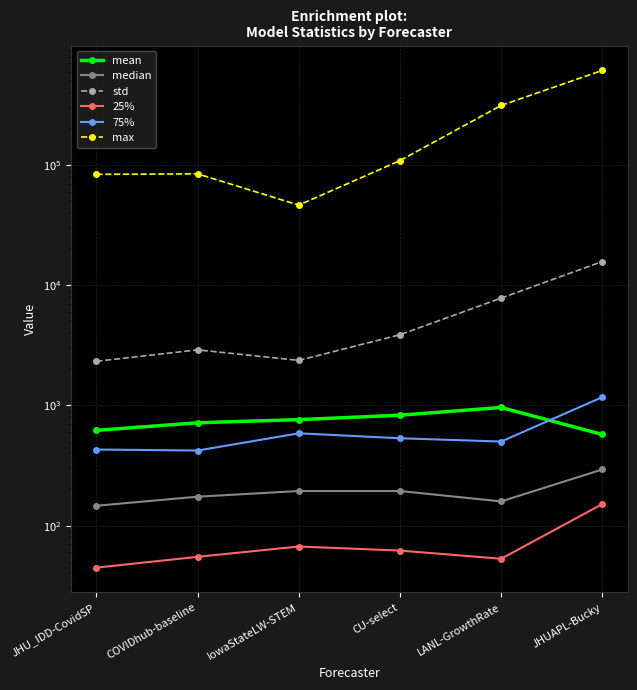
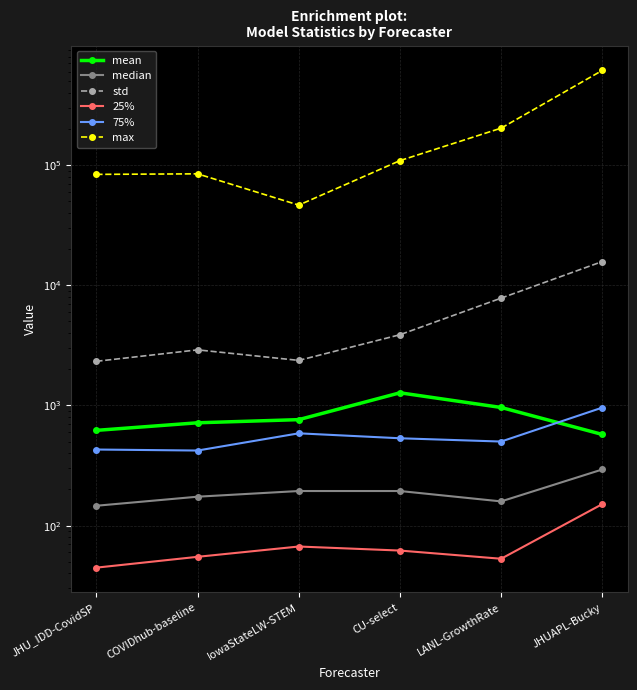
mean, CU-select: 800 -> 1300
max, LANL-GrowthRate: 310000 -> 200000
75%, JHUAPL-Bucky: 1200 -> 1000
